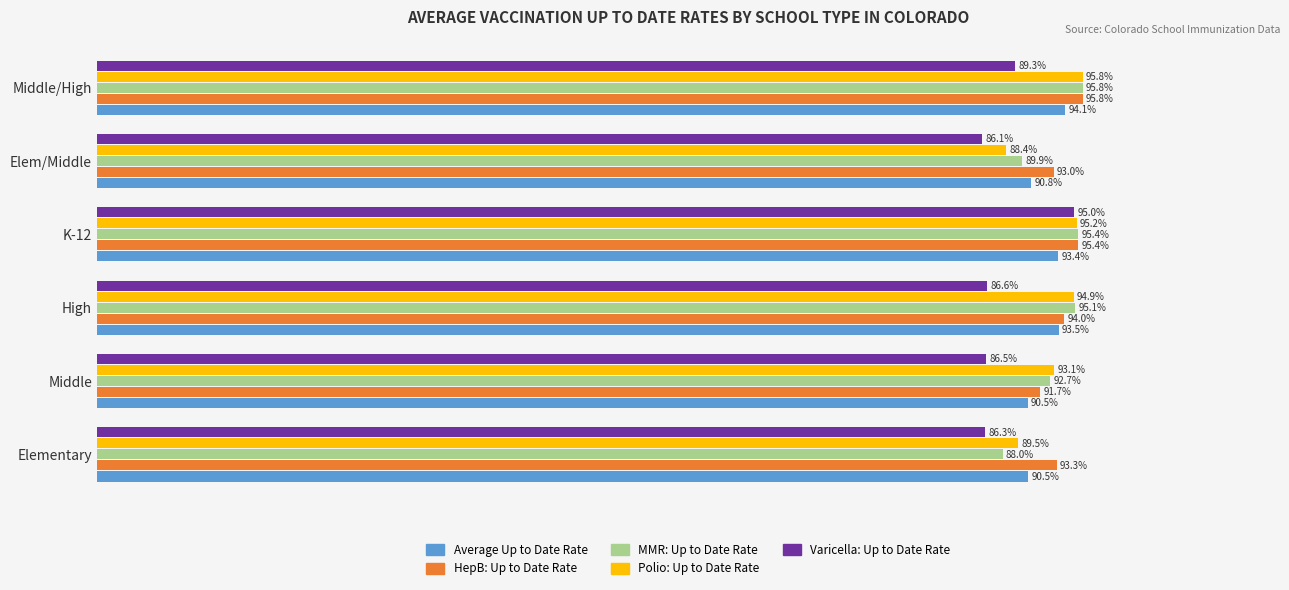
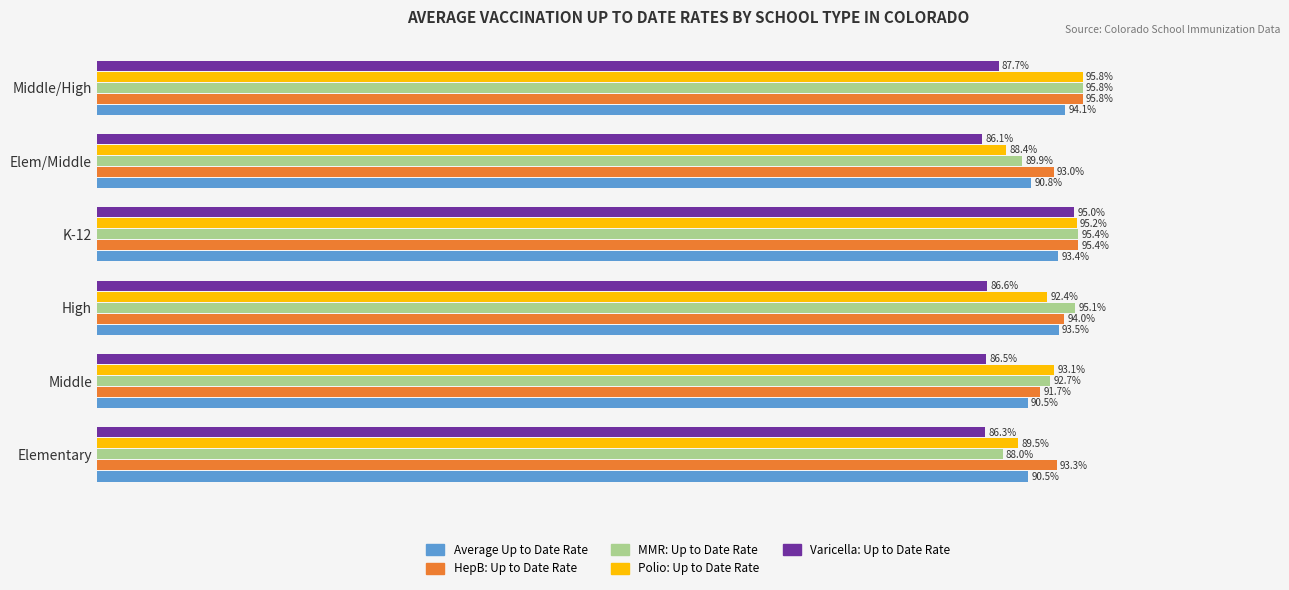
Varicella: Up to Date Rate, Middle/High: 89.3% -> 87.7%
Polio: Up to Date Rate, High: 94.9% -> 92.4%
